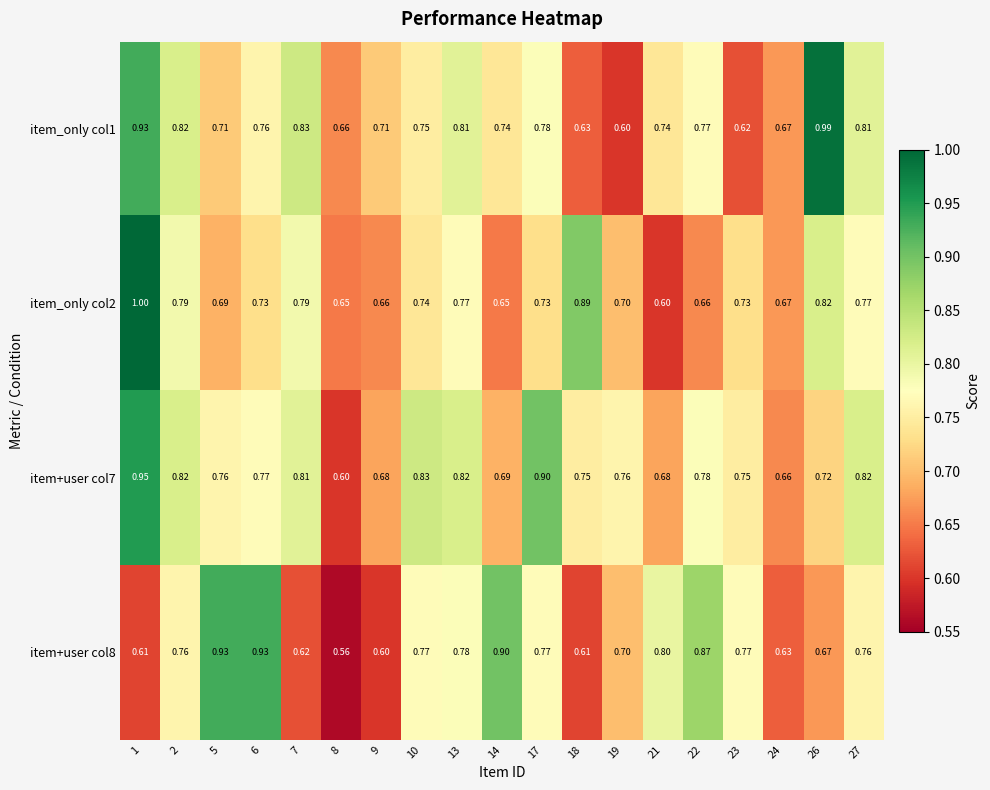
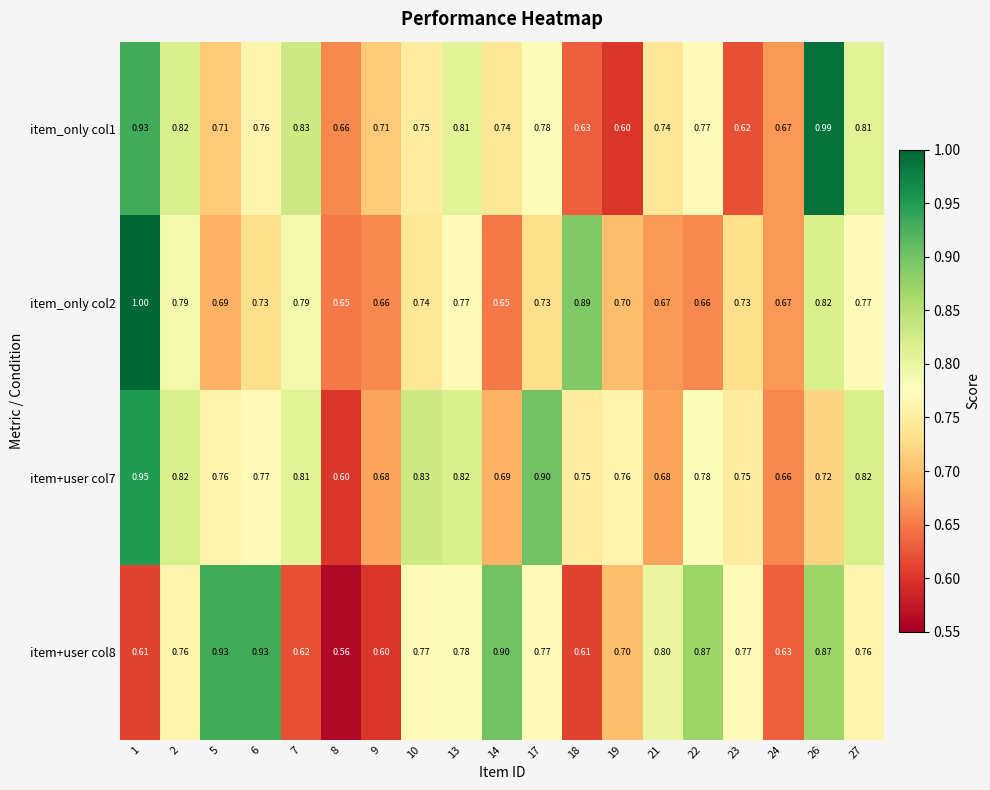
item_only col2, 21: 0.60 -> 0.67
item+user col8, 26: 0.67 -> 0.87
